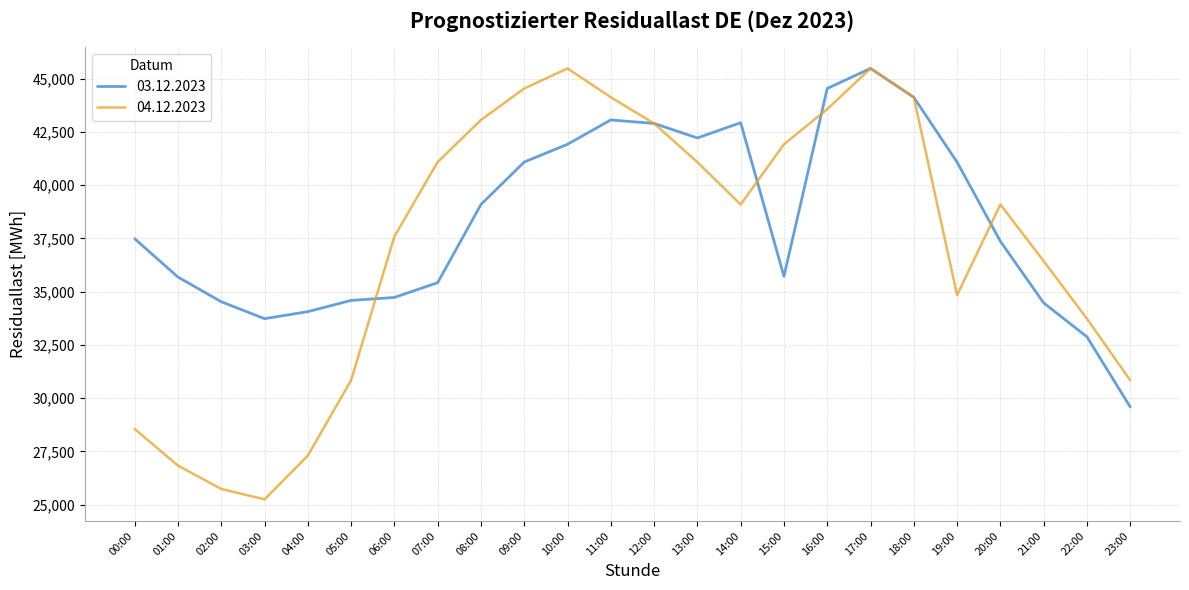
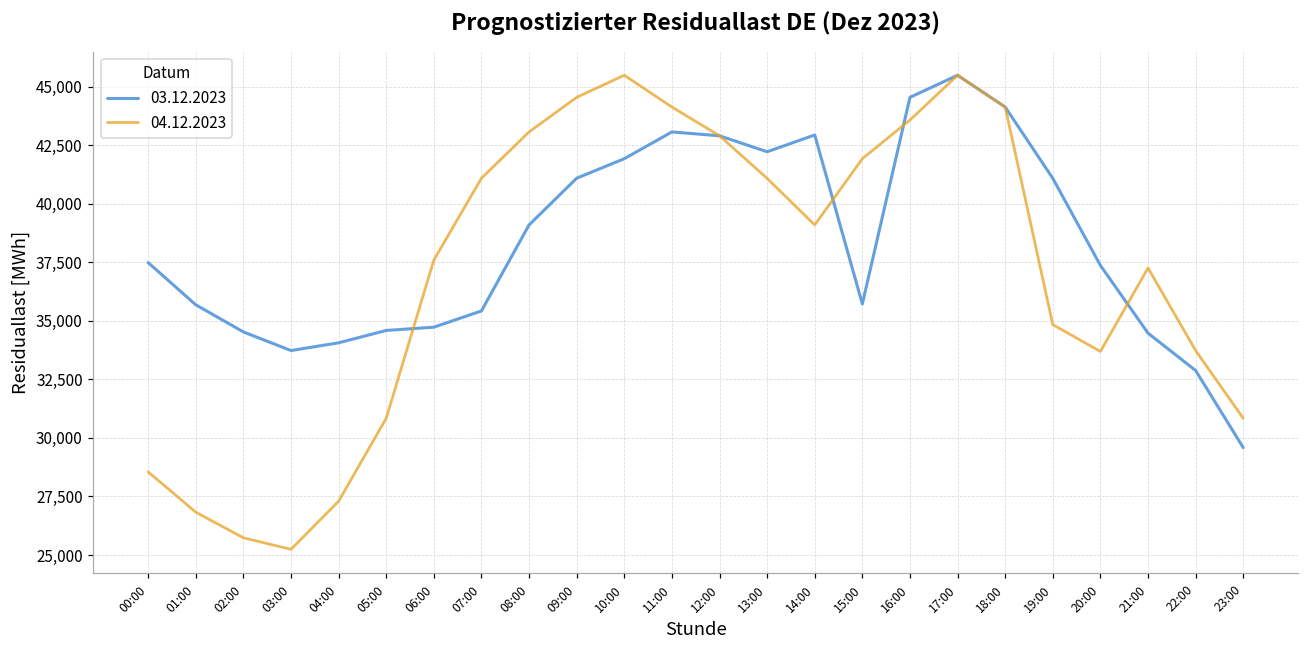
04.12.2023, 20:00: 39,100 -> 33,700
04.12.2023, 21:00: 36,400 -> 37,300
